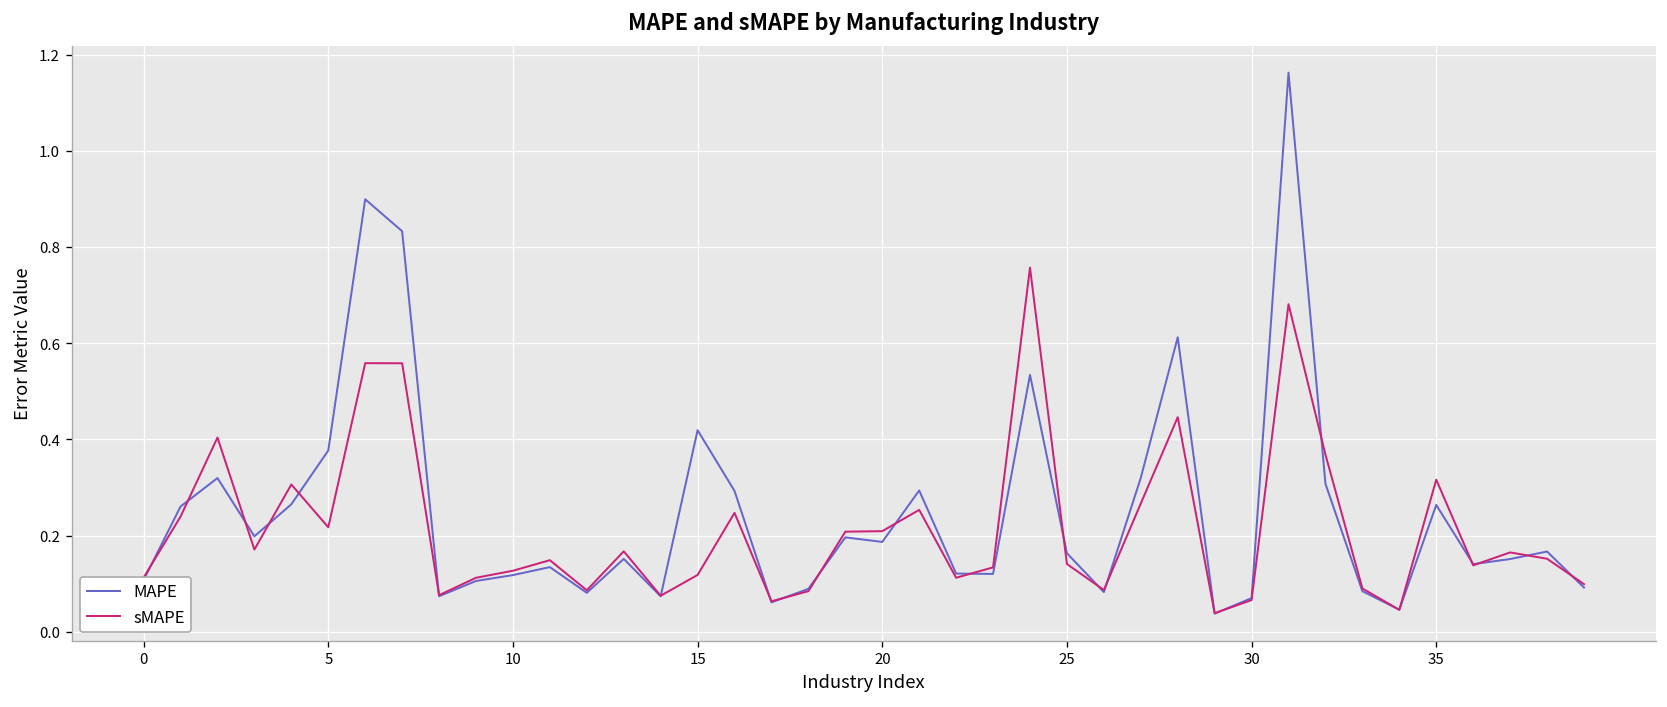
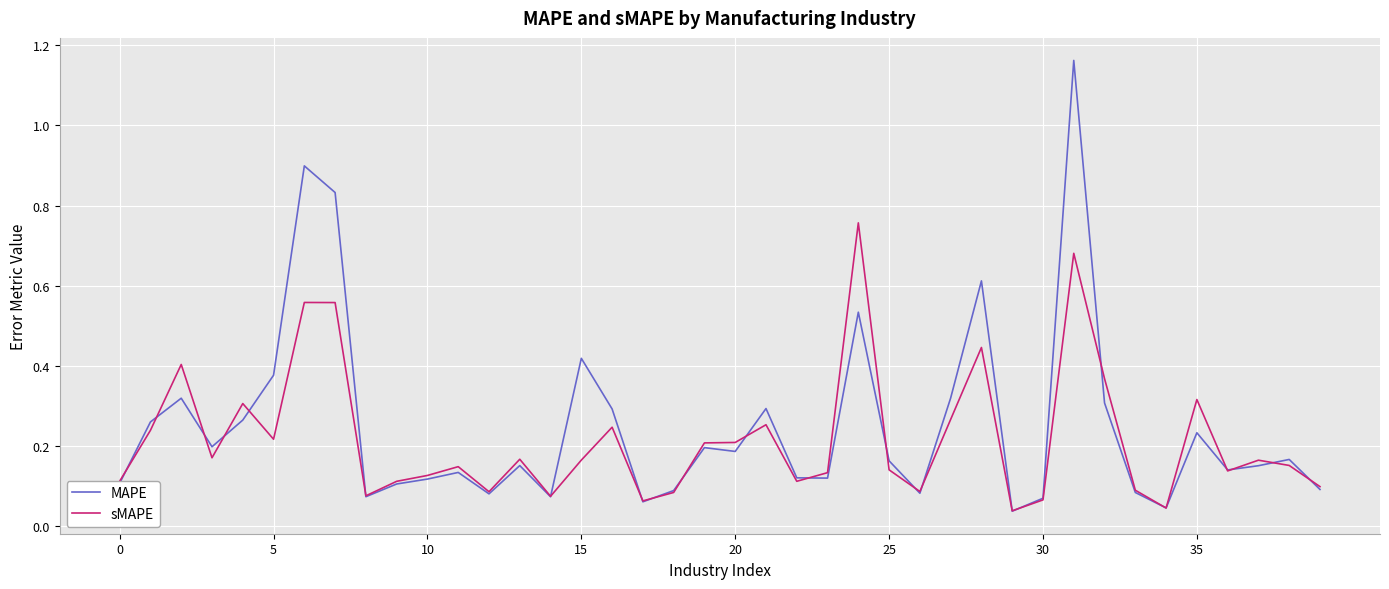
sMAPE, 15: 0.12 -> 0.17
MAPE, 35: 0.26 -> 0.23
